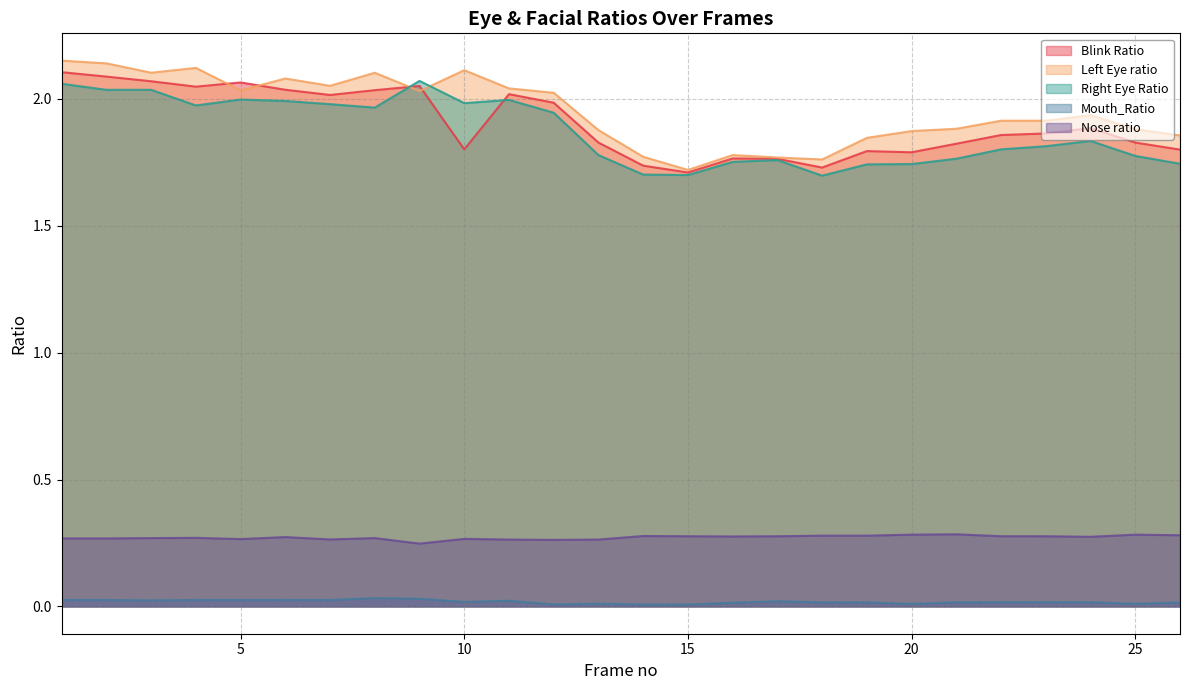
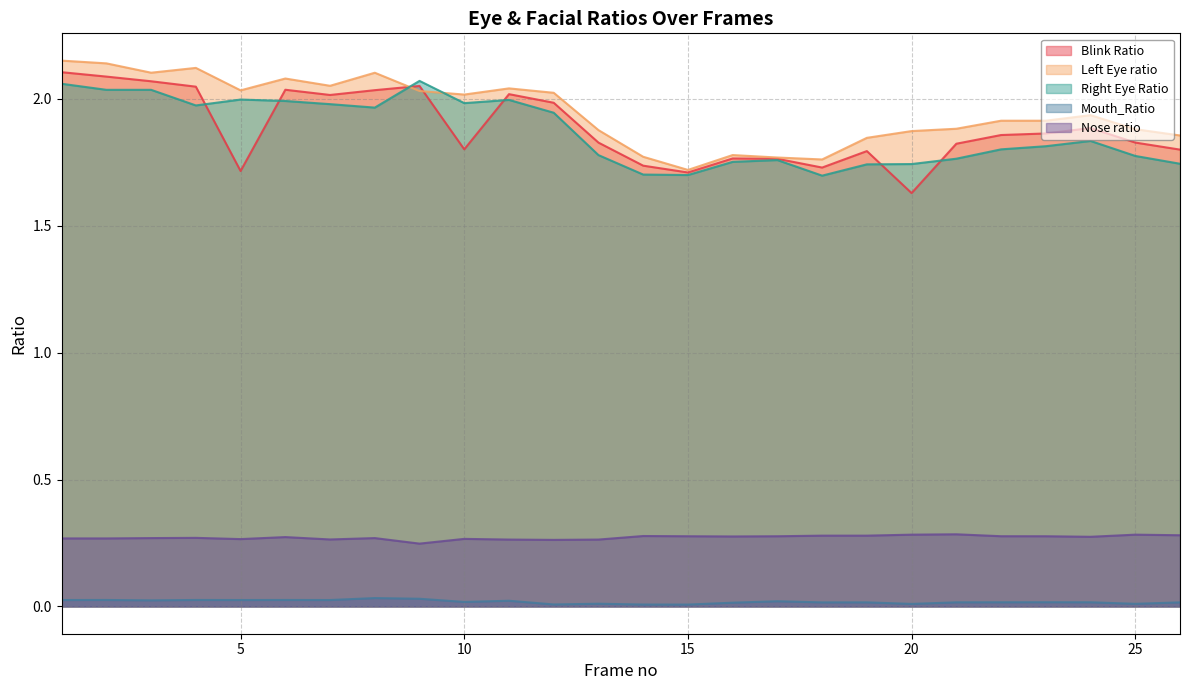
Blink Ratio, 5: 2.06 -> 1.72
Left Eye ratio, 10: 2.11 -> 2.02
Blink Ratio, 20: 1.79 -> 1.63
